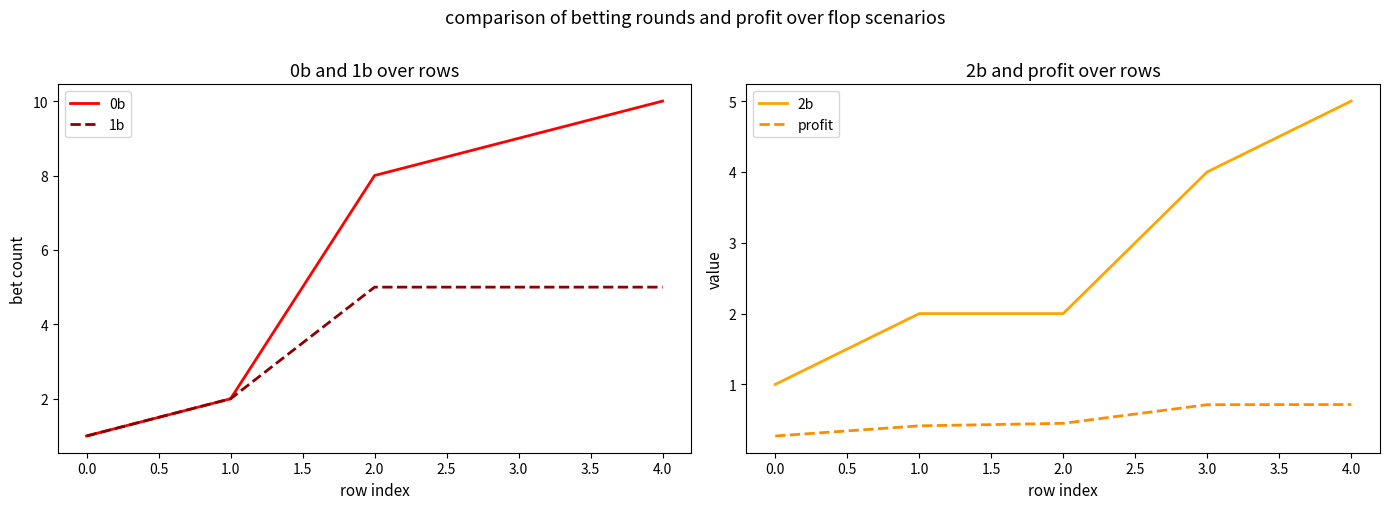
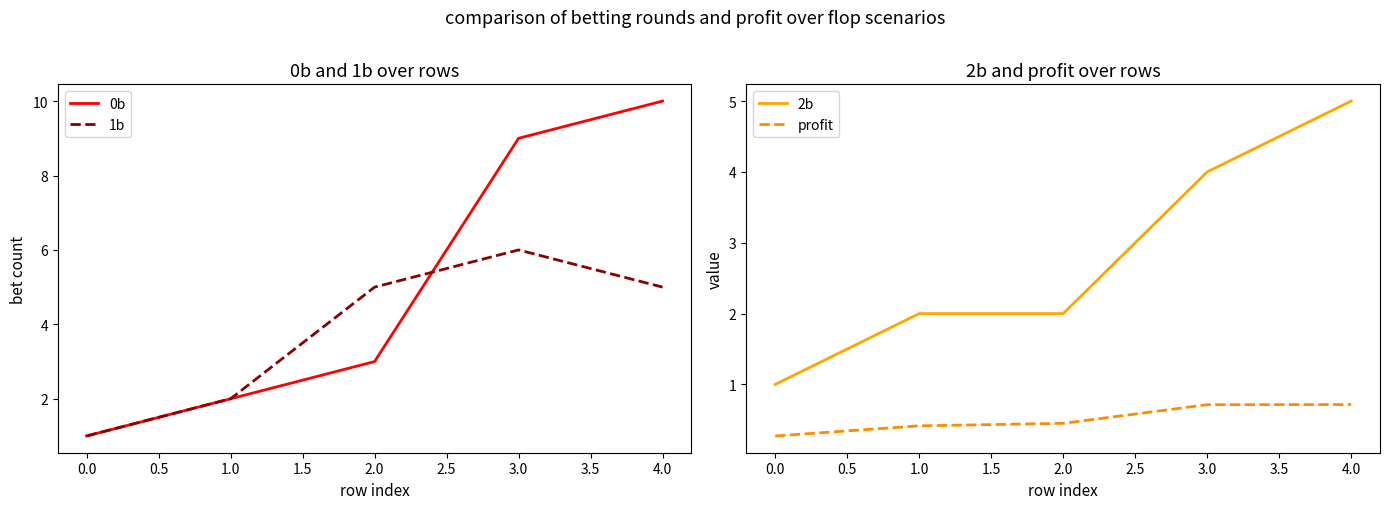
0b and 1b over rows, 0b, 2.0: 8 -> 3
0b and 1b over rows, 1b, 3.0: 5 -> 6
